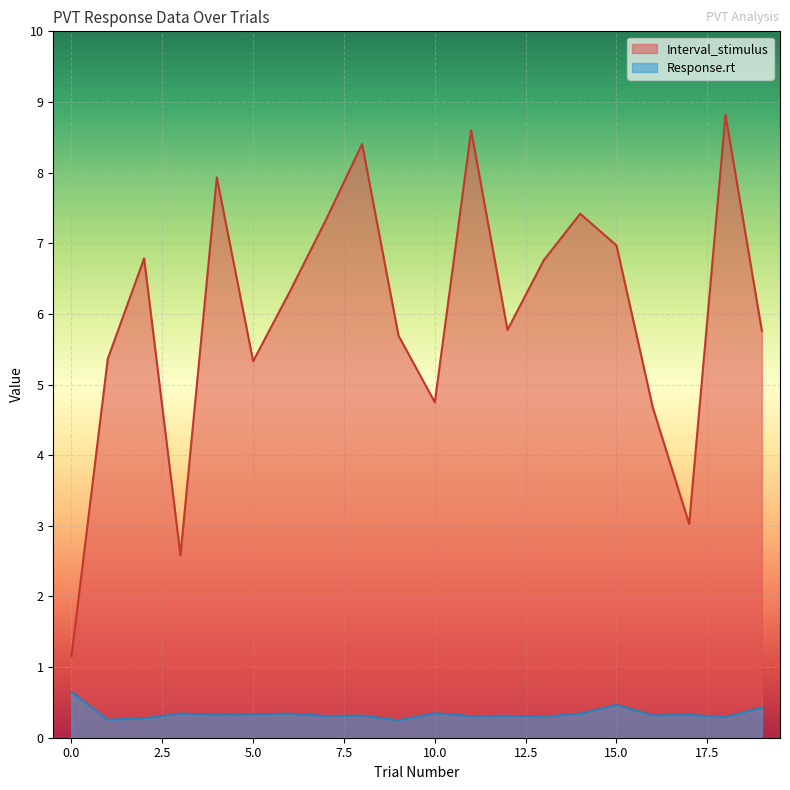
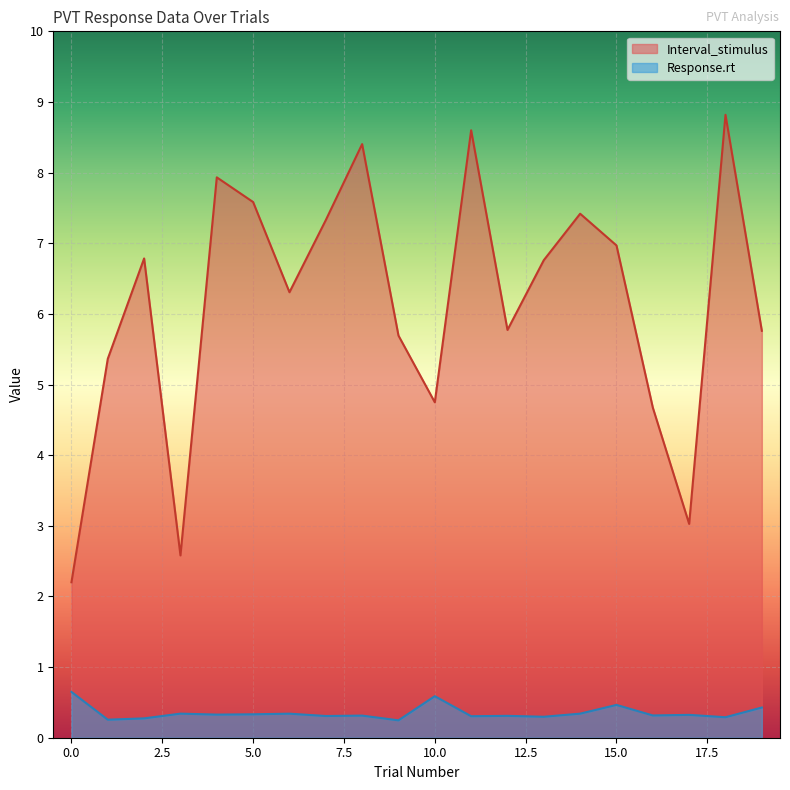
Interval_stimulus, 0.0: 1.1 -> 2.2
Interval_stimulus, 5.0: 5.3 -> 7.6
Response.rt, 10.0: 0.3 -> 0.6
